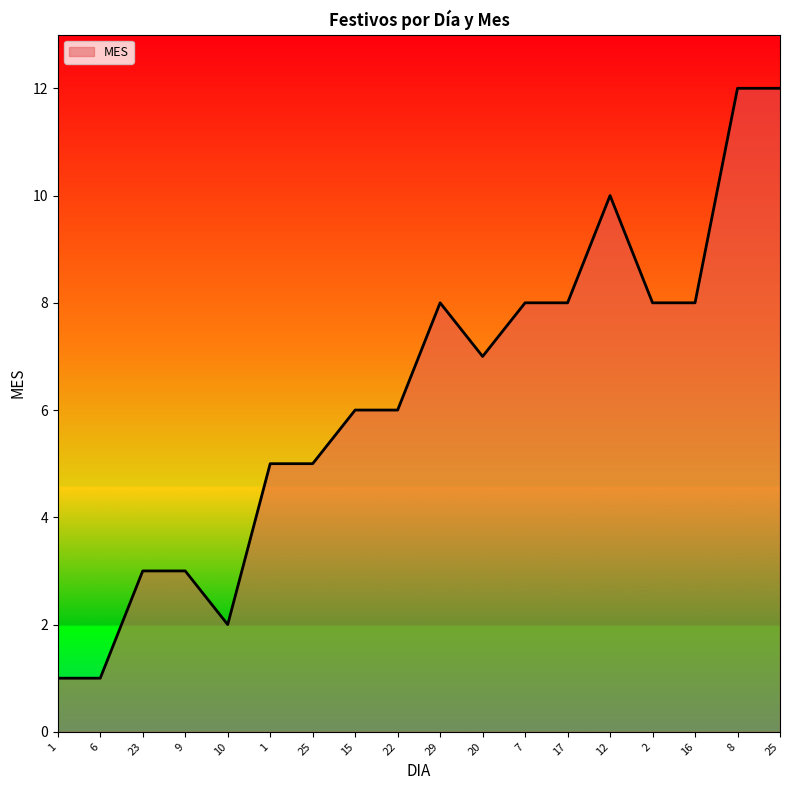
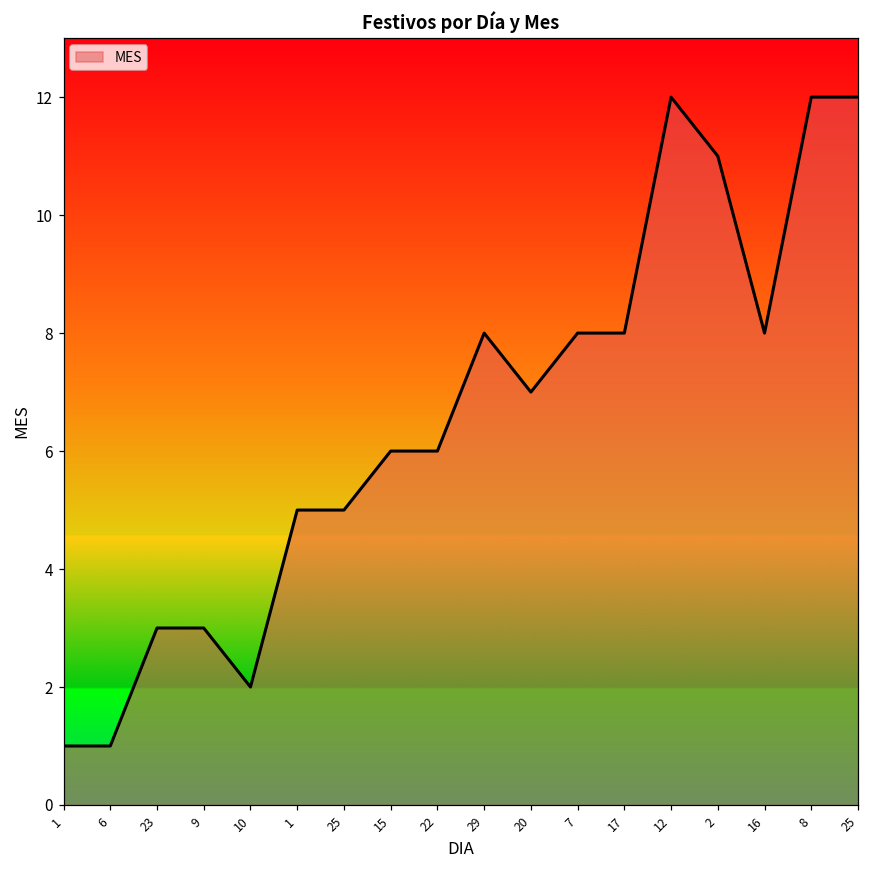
12: 10 -> 12
2: 8 -> 11
